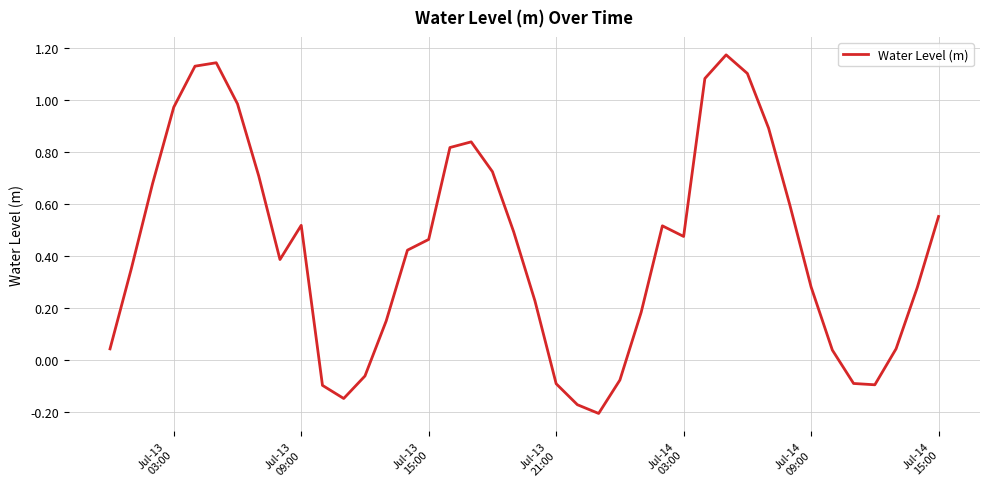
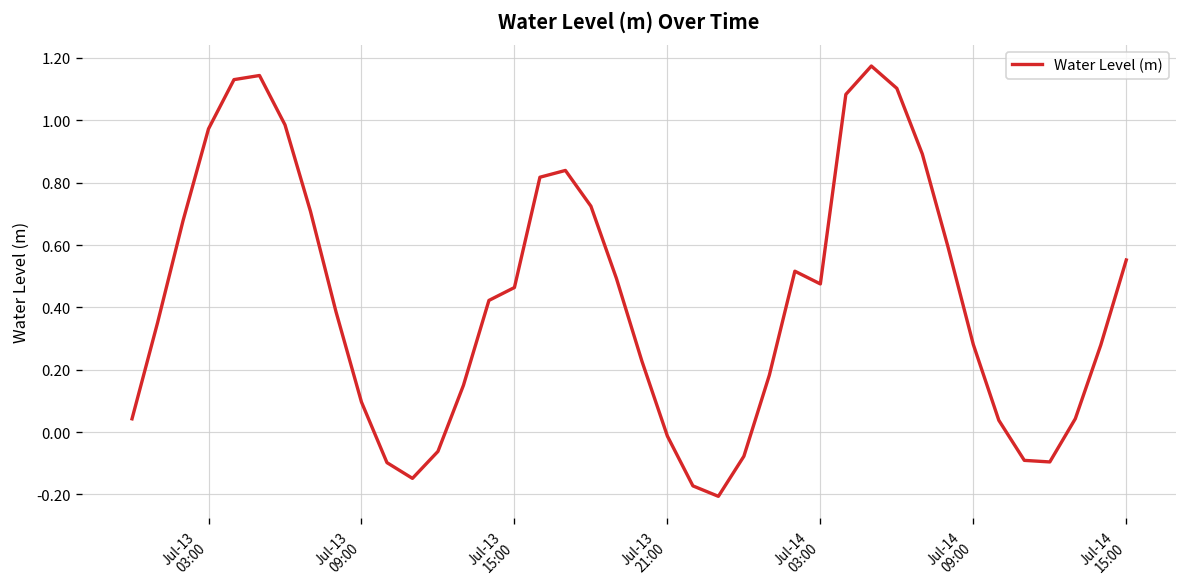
Jul-13 09:00: 0.52 -> 0.10
Jul-13 21:00: -0.09 -> -0.01
